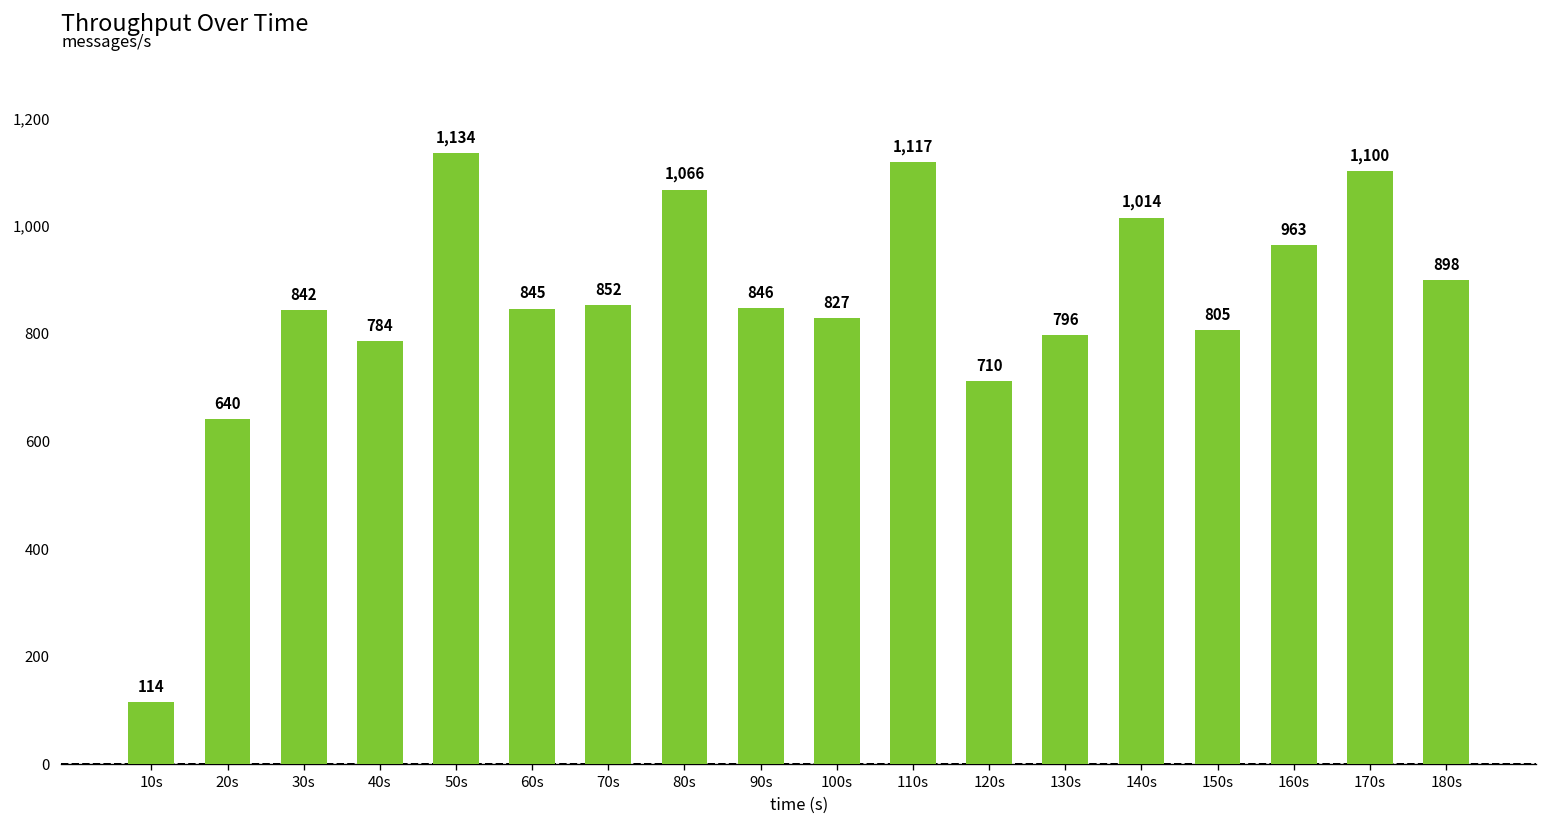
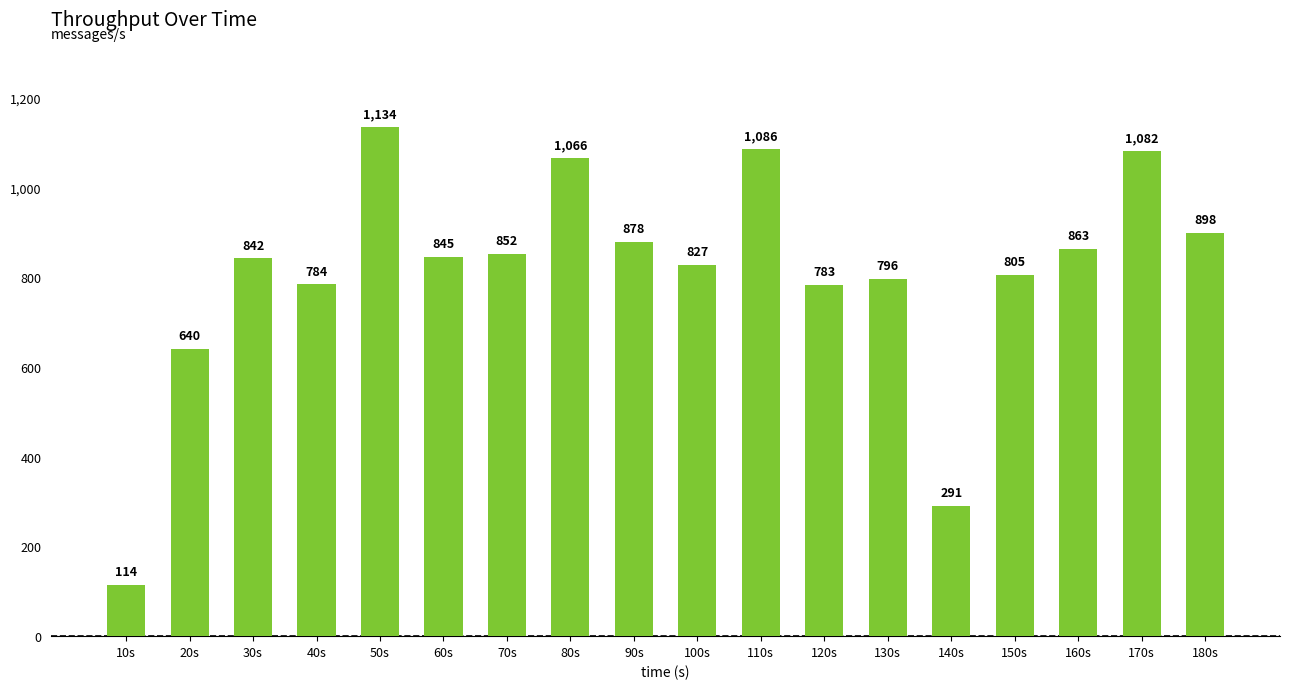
90s: 846 -> 878
110s: 1,117 -> 1,086
120s: 710 -> 783
140s: 1,014 -> 291
160s: 963 -> 863
170s: 1,100 -> 1,082
